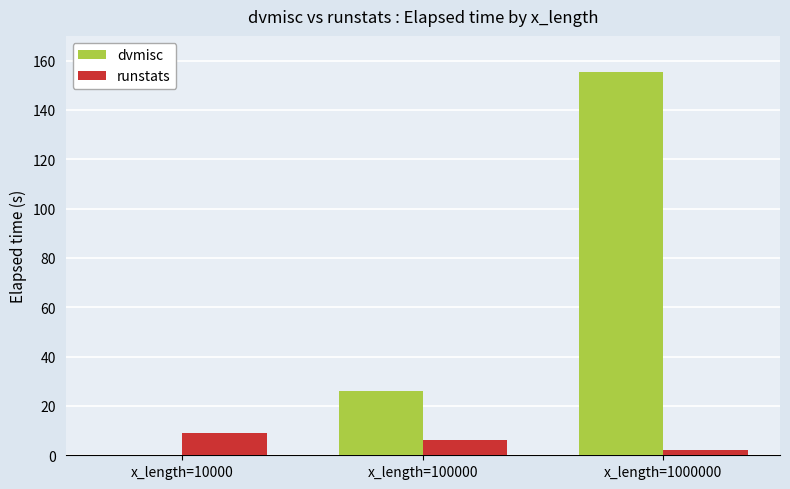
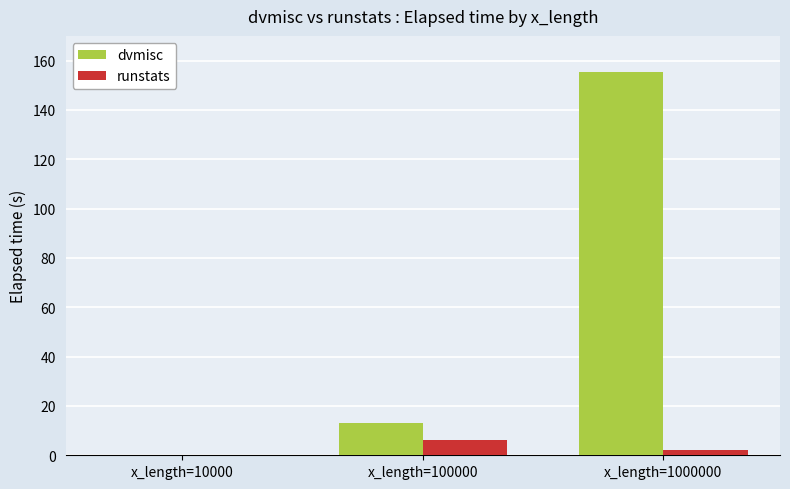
runstats, x_length=10000: 9 -> 0
dvmisc, x_length=100000: 26 -> 13
